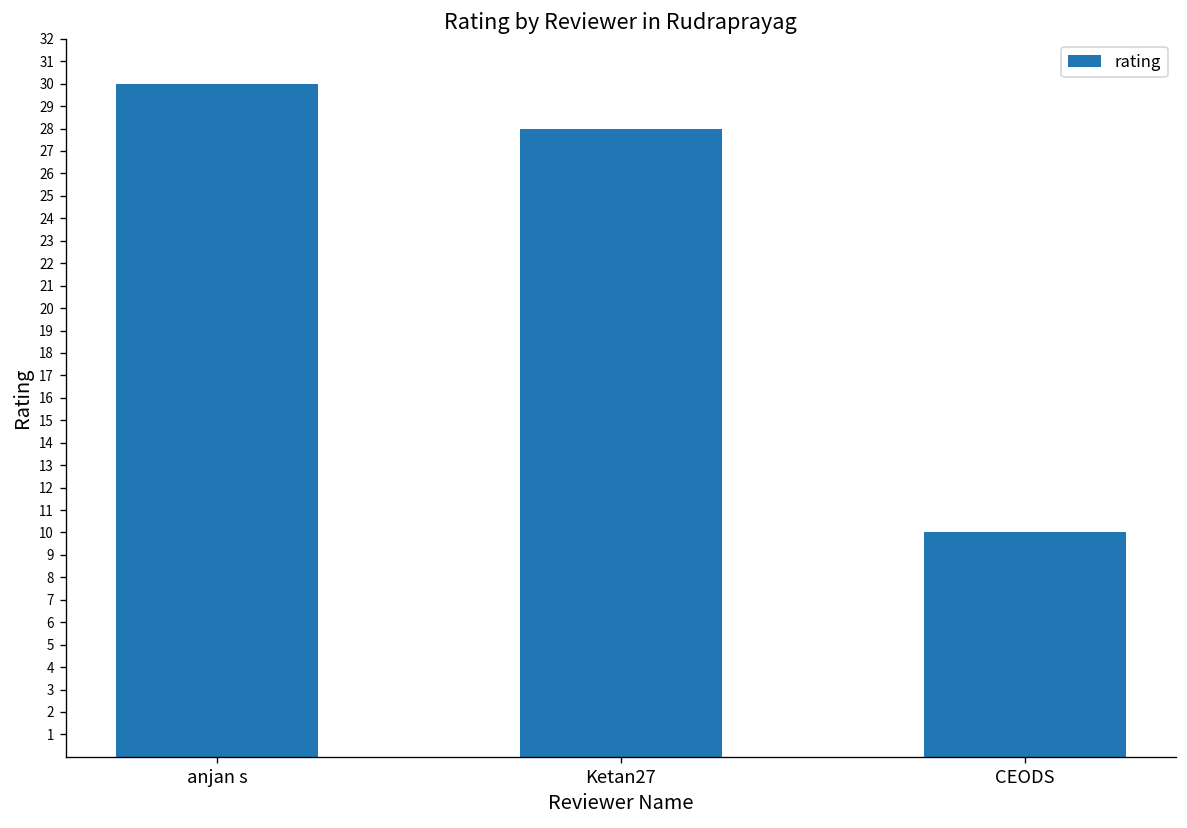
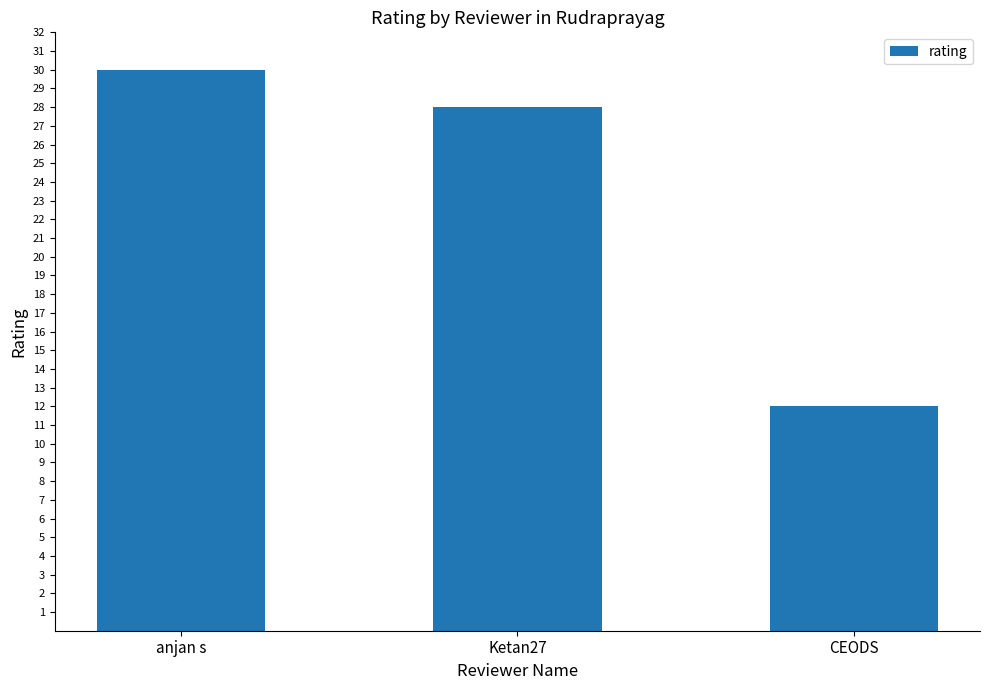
CEODS: 10 -> 12
